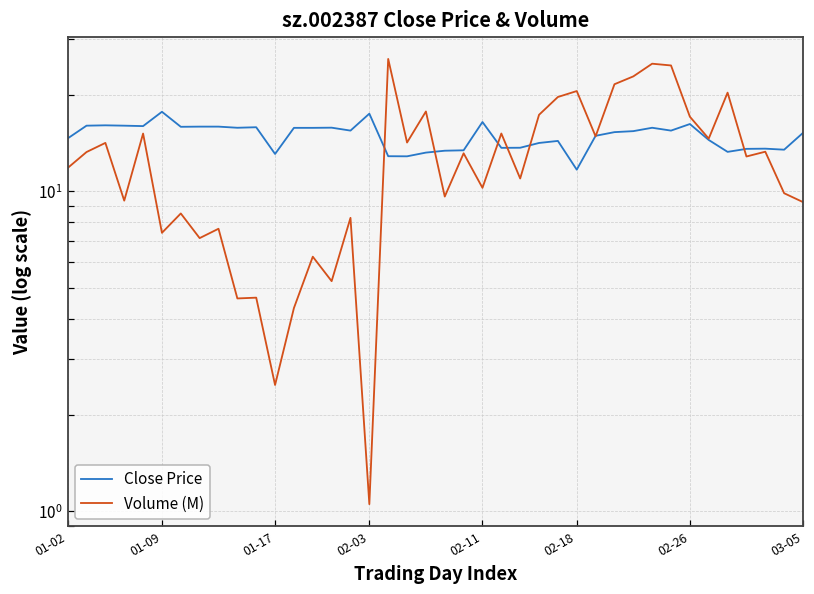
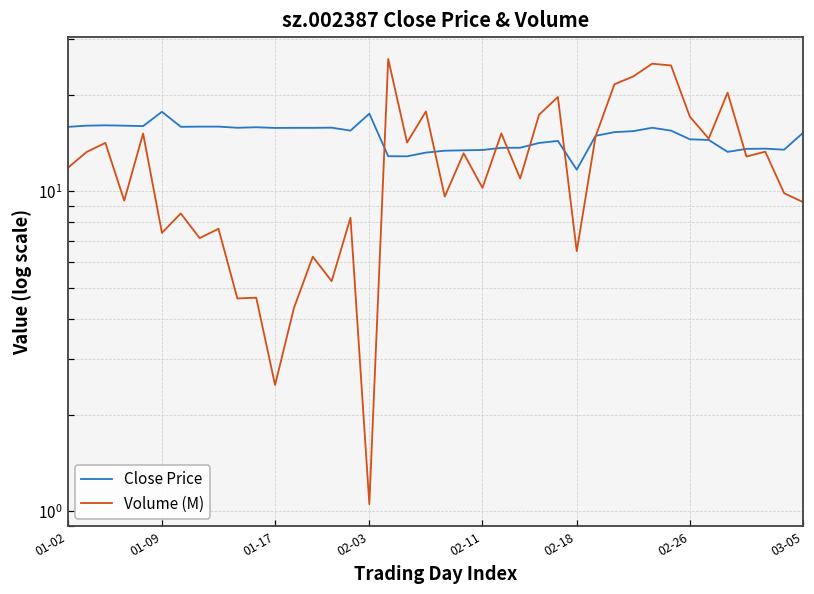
Close Price, 01-02: 15 -> 16
Close Price, 01-17: 13 -> 16
Close Price, 02-11: 16 -> 13
Volume (M), 02-18: 21 -> 6.5
Close Price, 02-26: 16 -> 15
